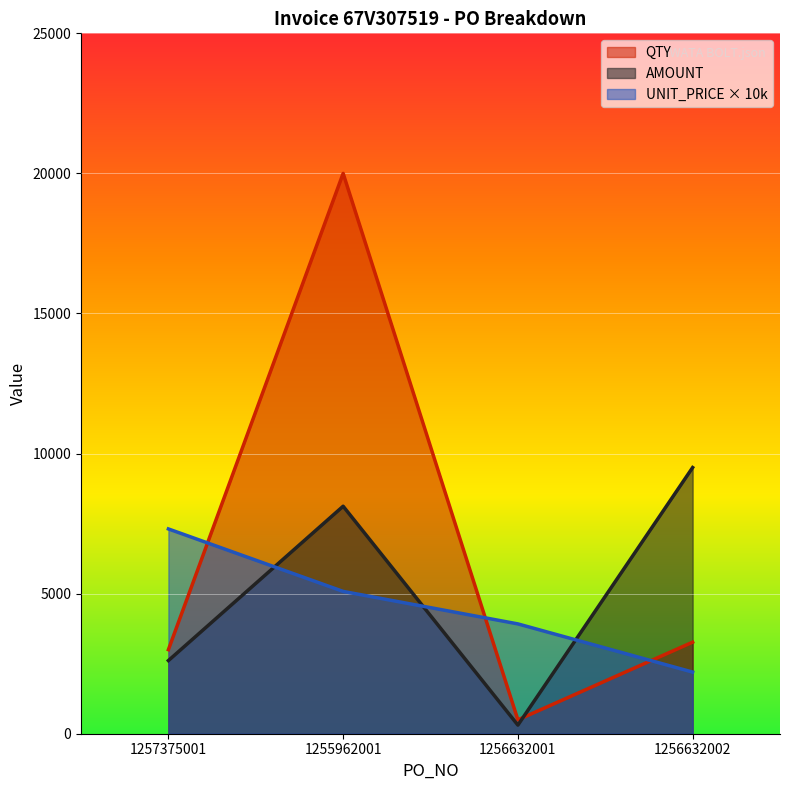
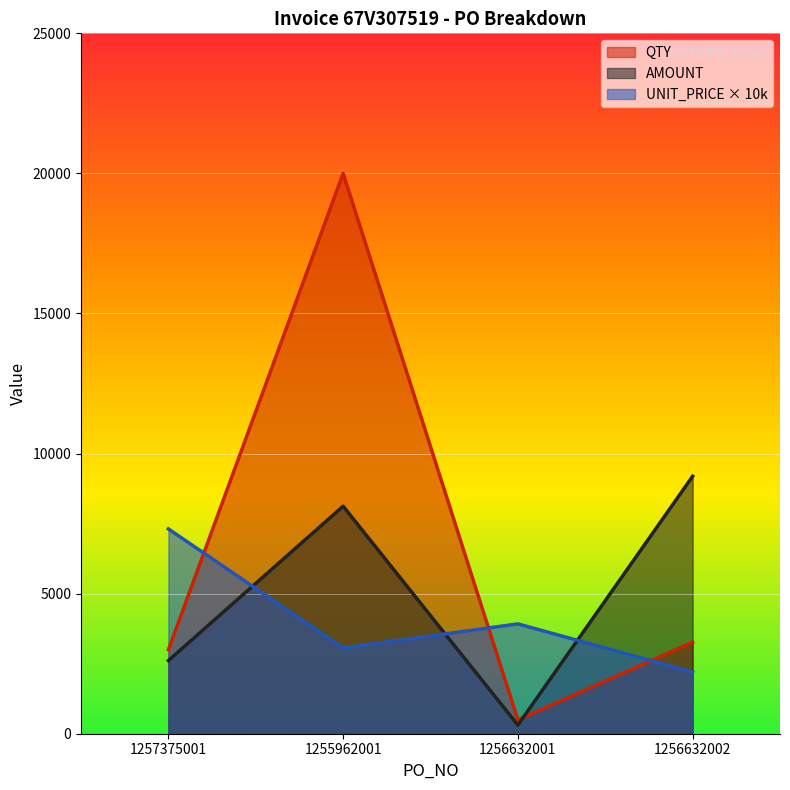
UNIT_PRICE × 10k, 1255962001: 5100 -> 3100
AMOUNT, 1256632002: 9500 -> 9200
